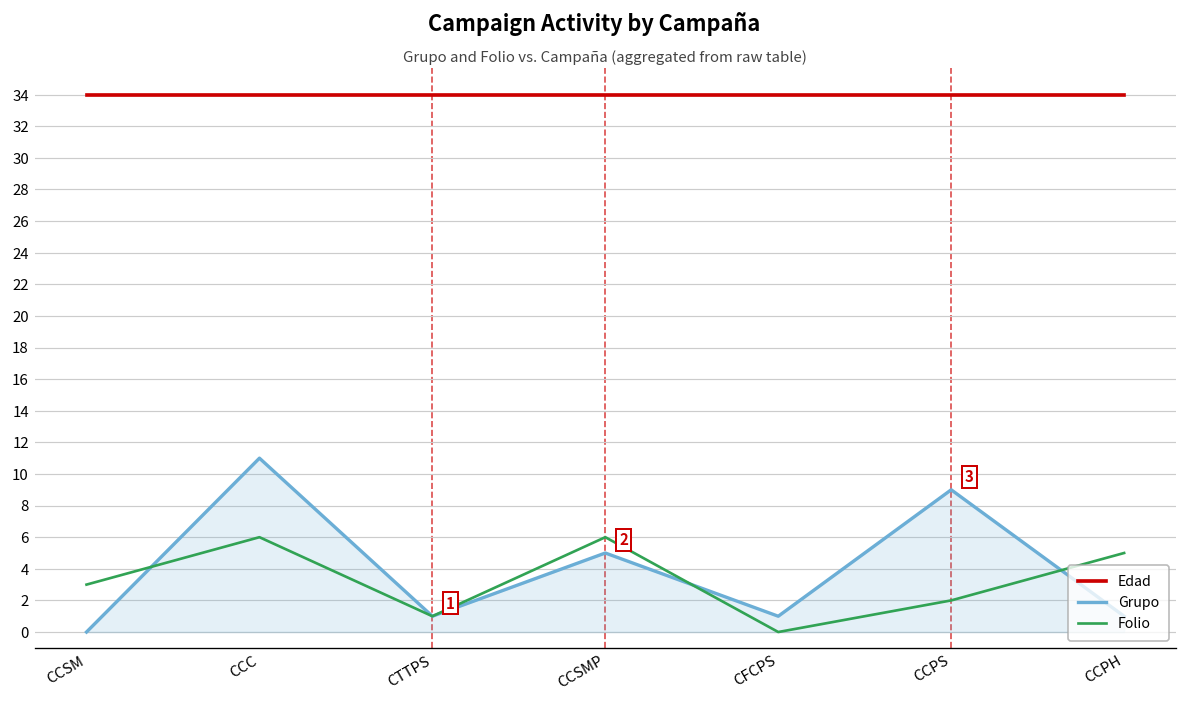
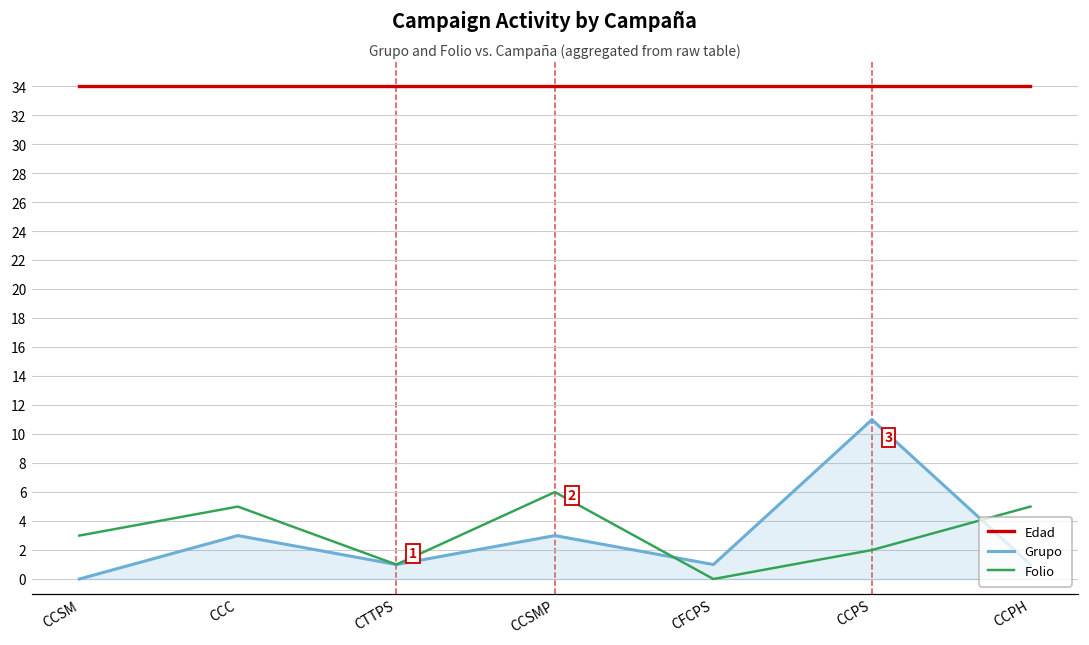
Grupo, CCC: 11 -> 3
Folio, CCC: 6 -> 5
Grupo, CCSMP: 5 -> 3
Grupo, CCPS: 9 -> 11
